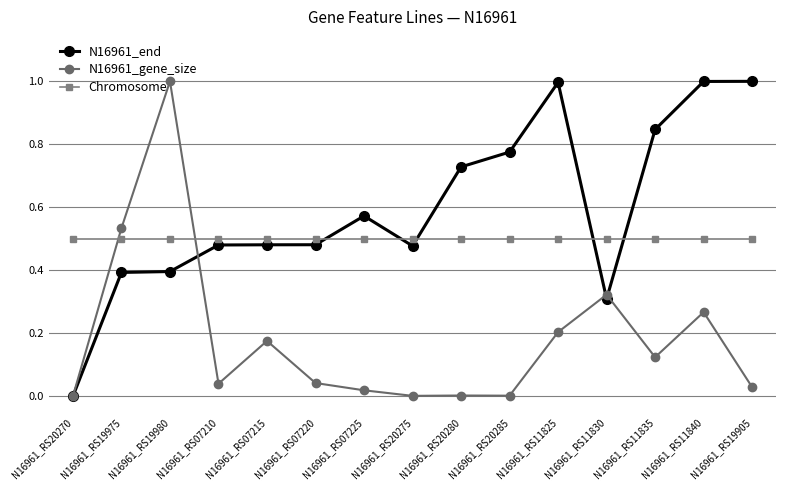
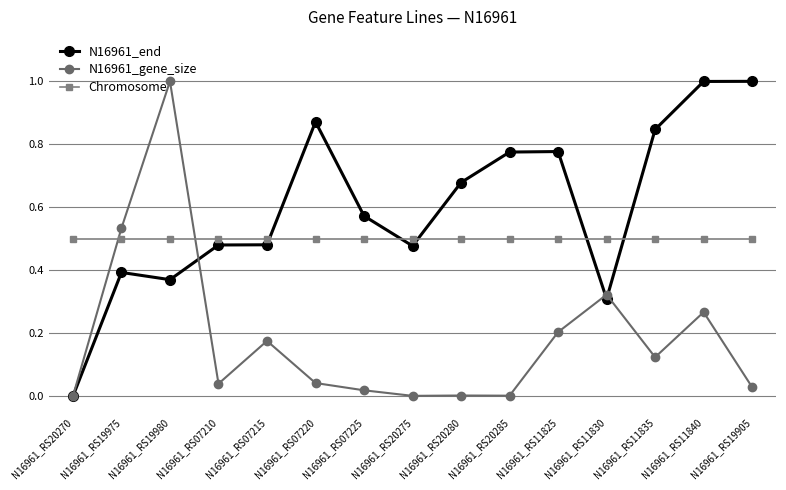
N16961_end, N16961_RS19980: 0.40 -> 0.37
N16961_end, N16961_RS07220: 0.48 -> 0.87
N16961_end, N16961_RS20280: 0.73 -> 0.68
N16961_end, N16961_RS11825: 1.00 -> 0.78
